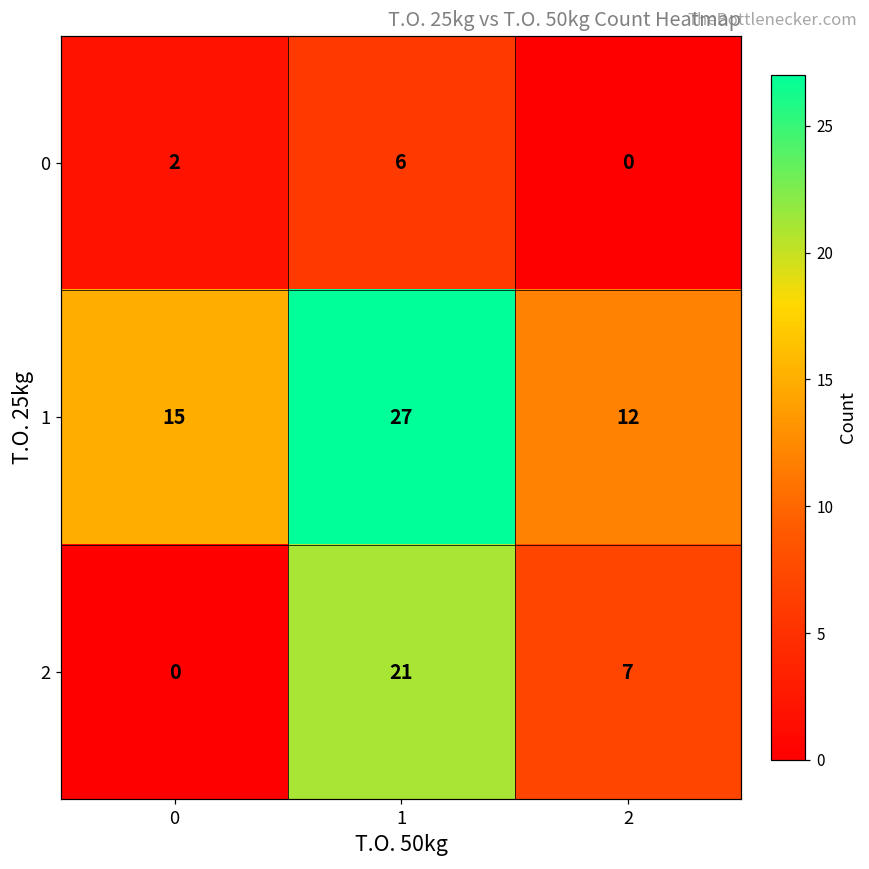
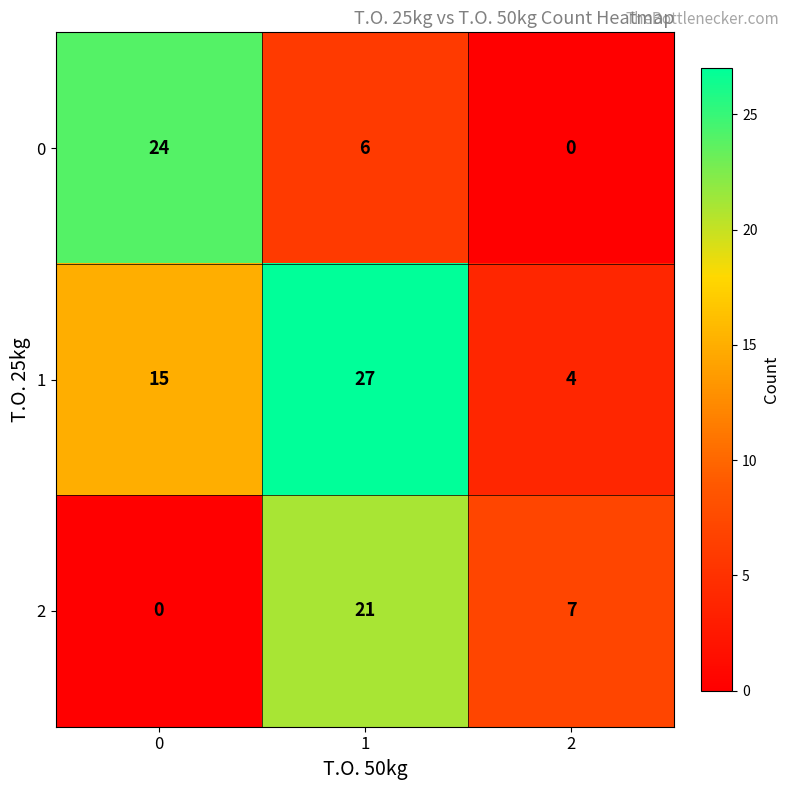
0, 0: 2 -> 24
1, 2: 12 -> 4
